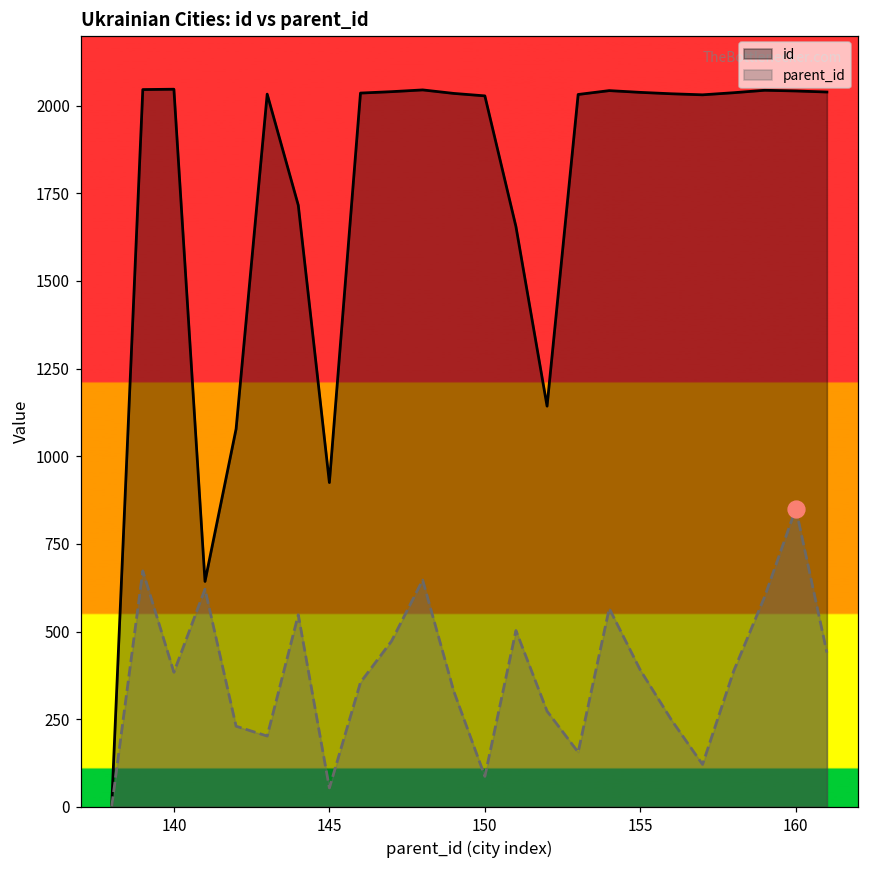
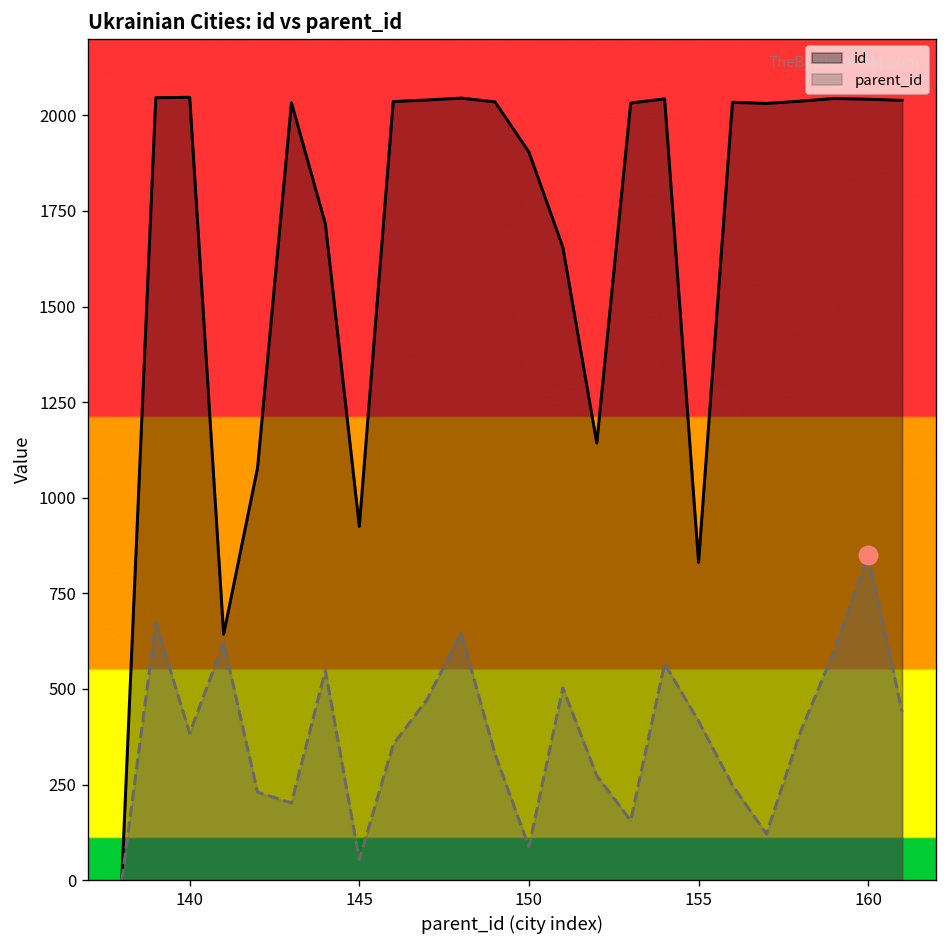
id, 150: 2030 -> 1900
id, 155: 2040 -> 830
parent_id, 155: 390 -> 420
